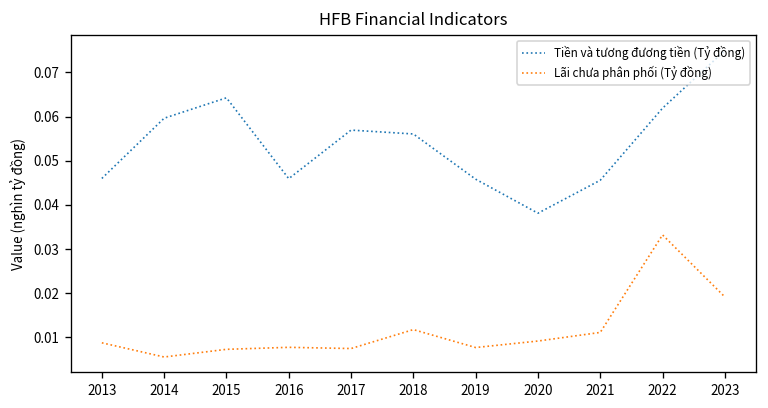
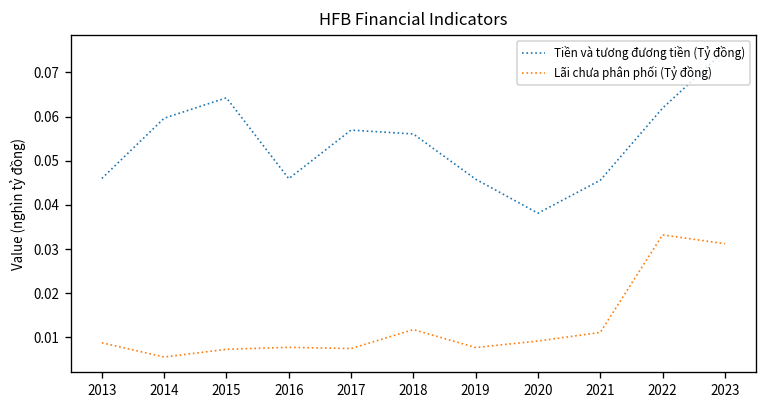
Lãi chưa phân phối (Tỷ đồng), 2023: 0.019 -> 0.031
